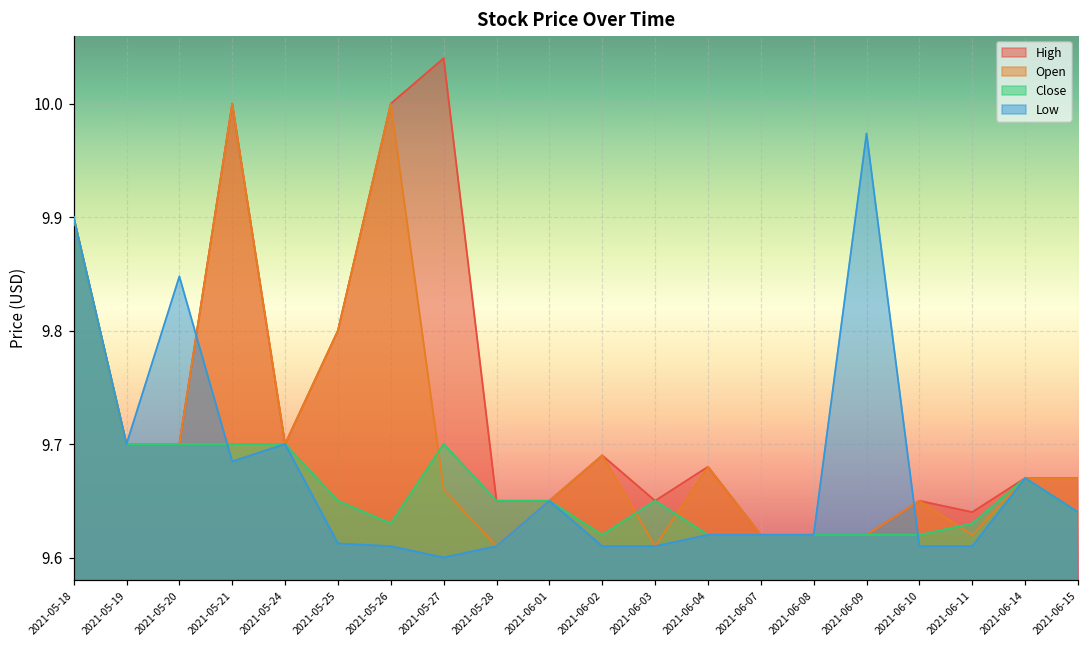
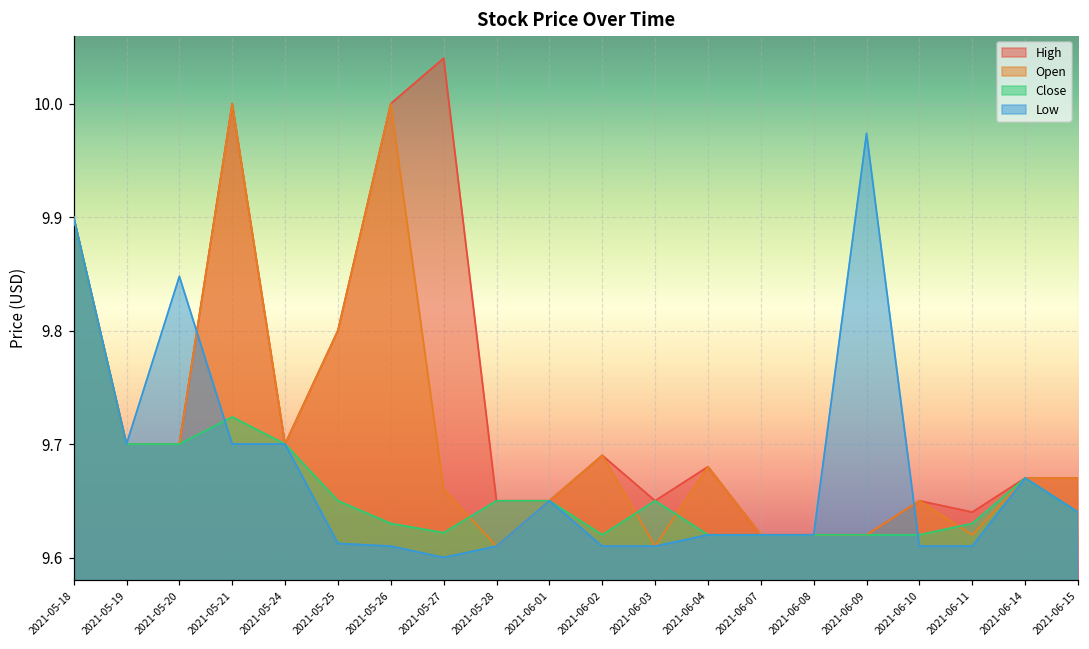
Close, 2021-05-21: 9.700 -> 9.724
Low, 2021-05-21: 9.685 -> 9.700
Close, 2021-05-27: 9.700 -> 9.622
